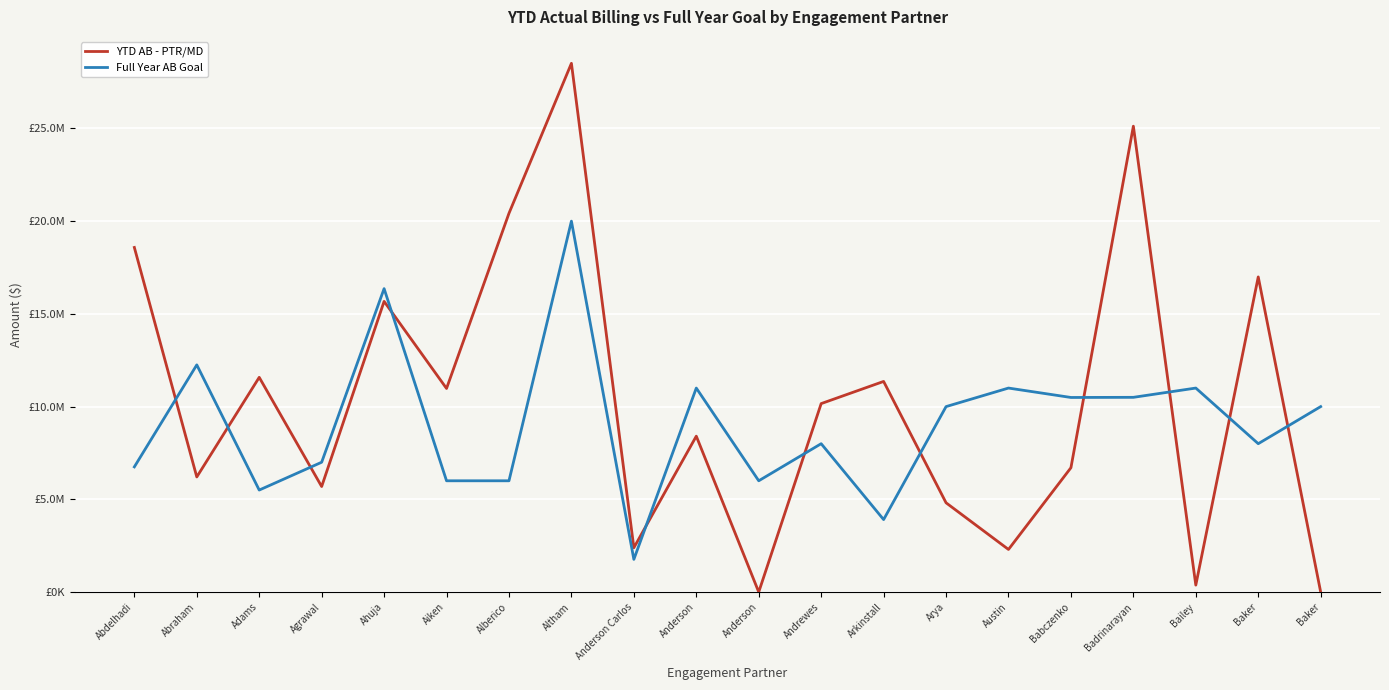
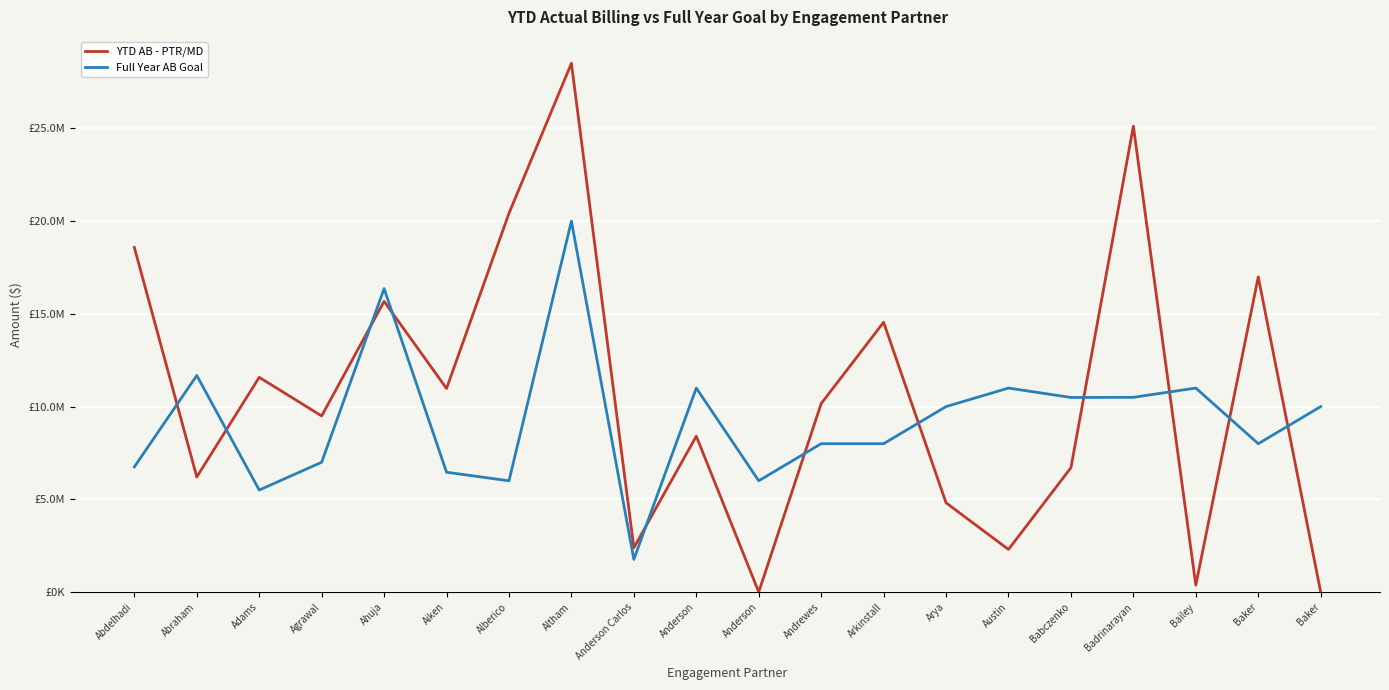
Full Year AB Goal, Abraham: £12300000 -> £11700000
YTD AB - PTR/MD, Agrawal: £5700000 -> £9500000
Full Year AB Goal, Aiken: £6000000 -> £6500000
YTD AB - PTR/MD, Arkinstall: £11400000 -> £14500000
Full Year AB Goal, Arkinstall: £3900000 -> £8000000
